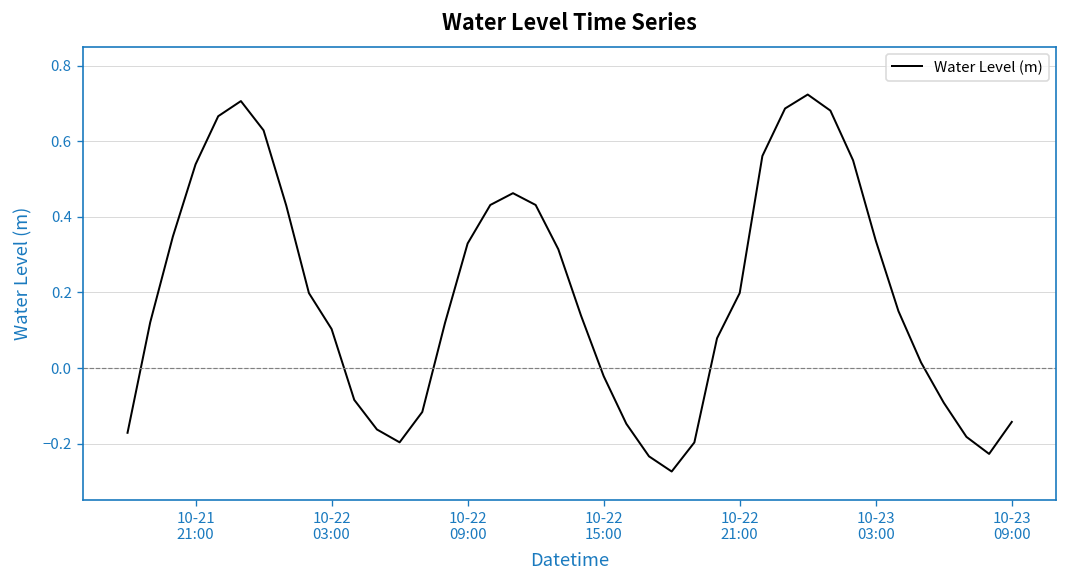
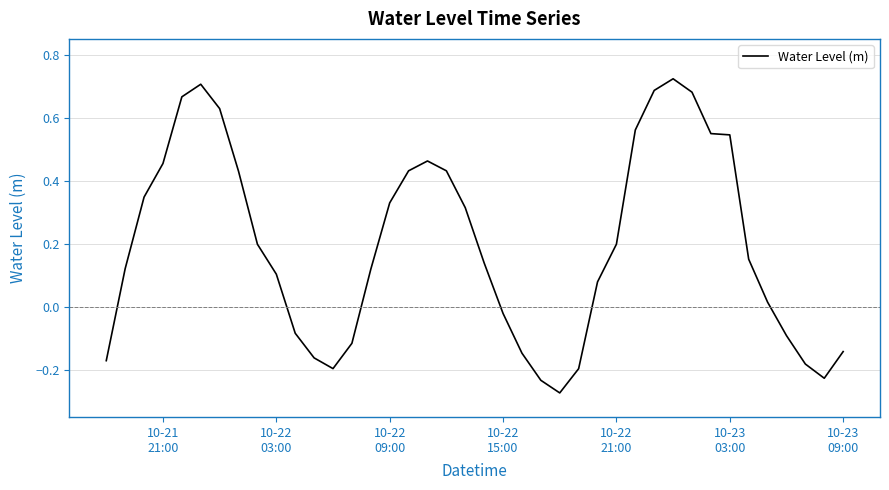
10-21 21:00: 0.54 -> 0.45
10-23 03:00: 0.34 -> 0.55
